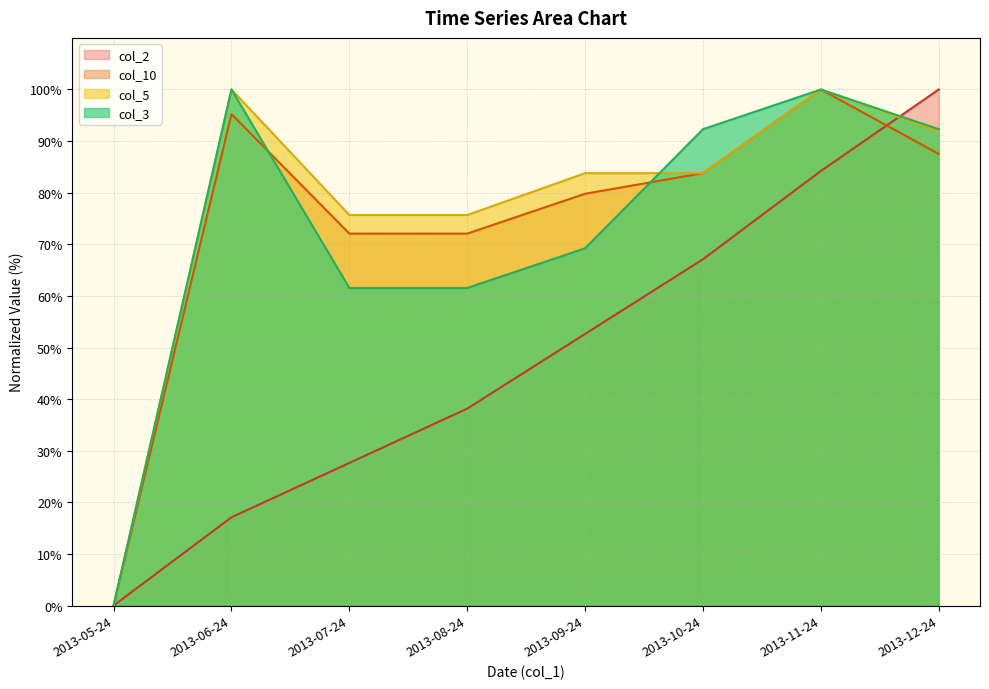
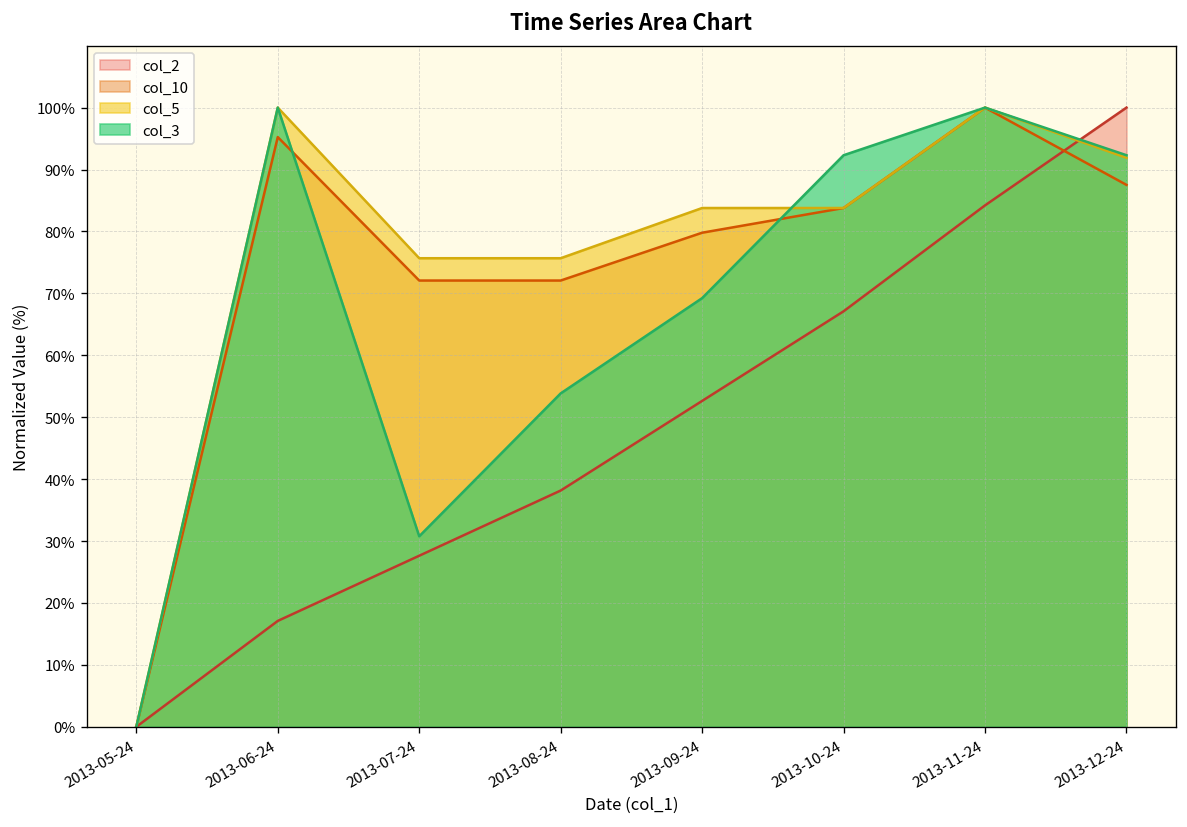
col_3, 2013-07-24: 62% -> 31%
col_3, 2013-08-24: 62% -> 54%
